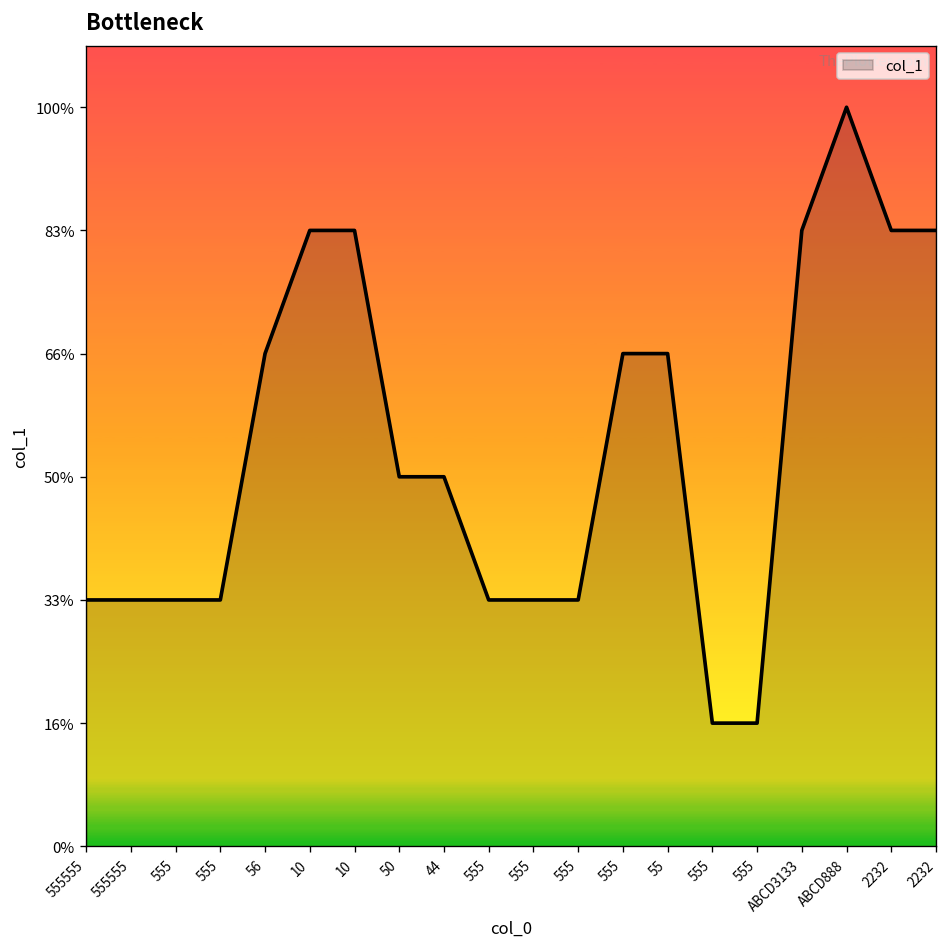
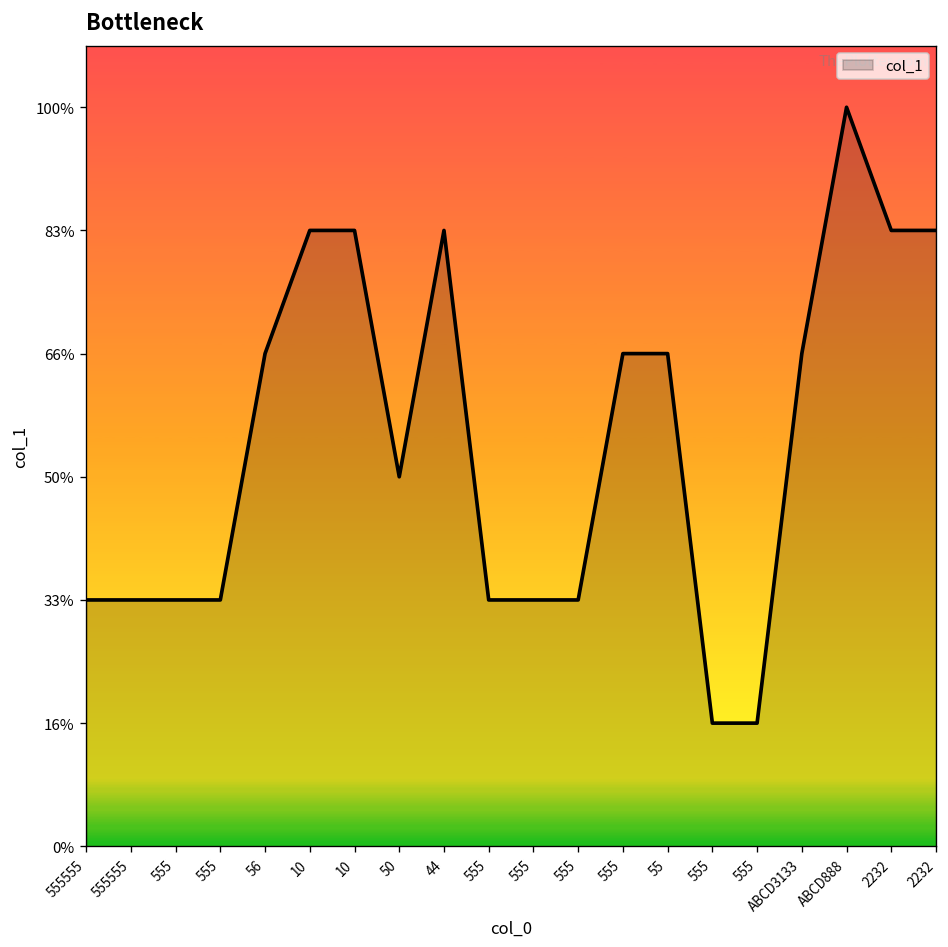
44: 50% -> 83%
ABCD3133: 83% -> 67%
